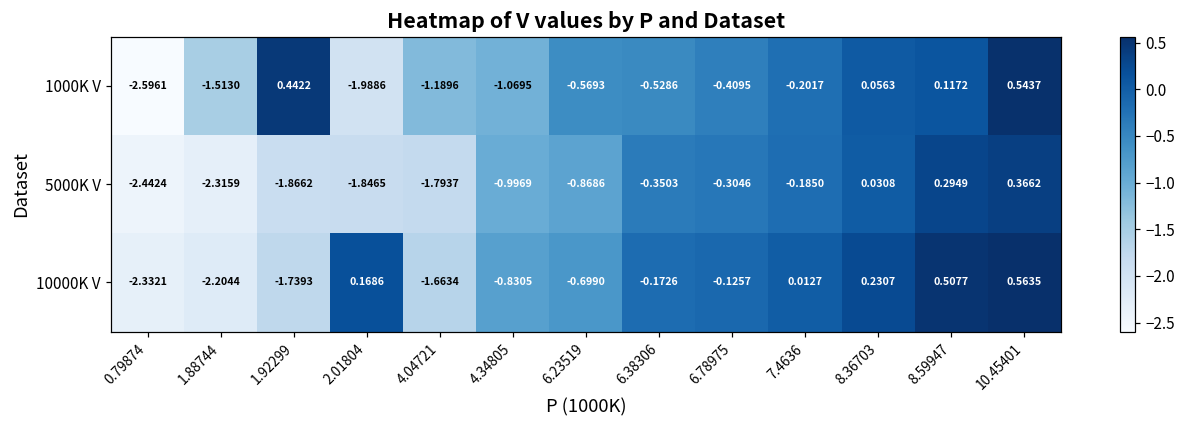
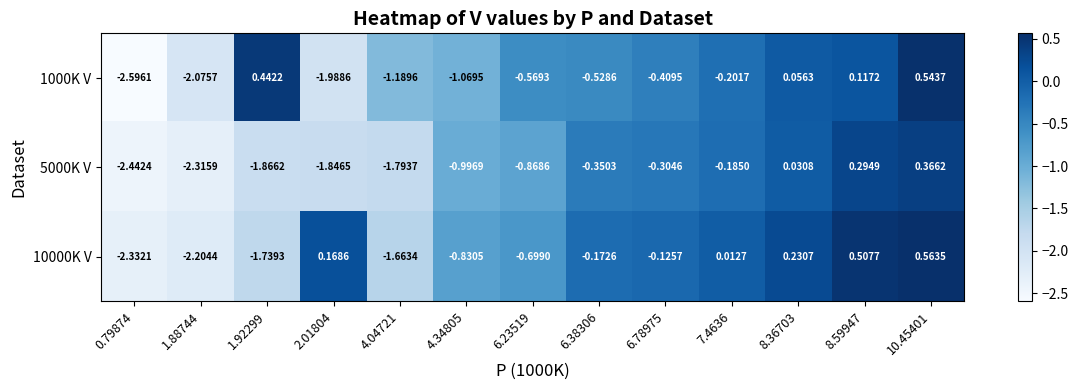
1000K V, 1.88744: -1.5130 -> -2.0757
